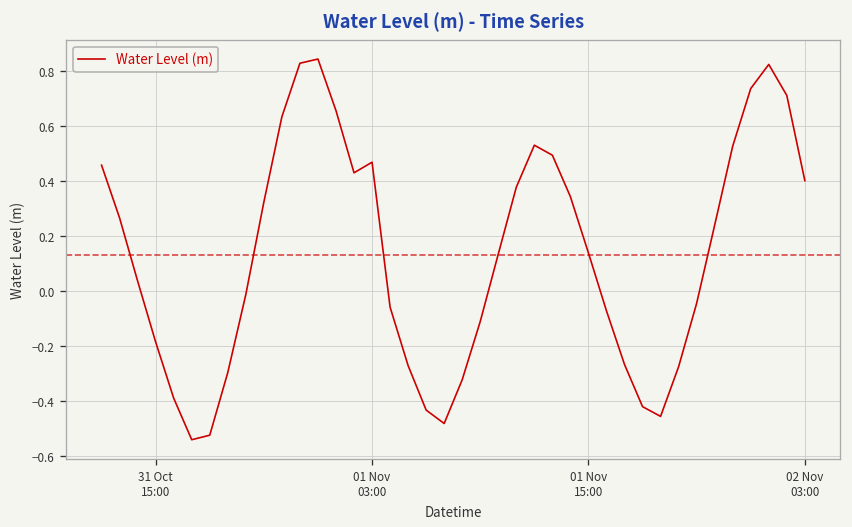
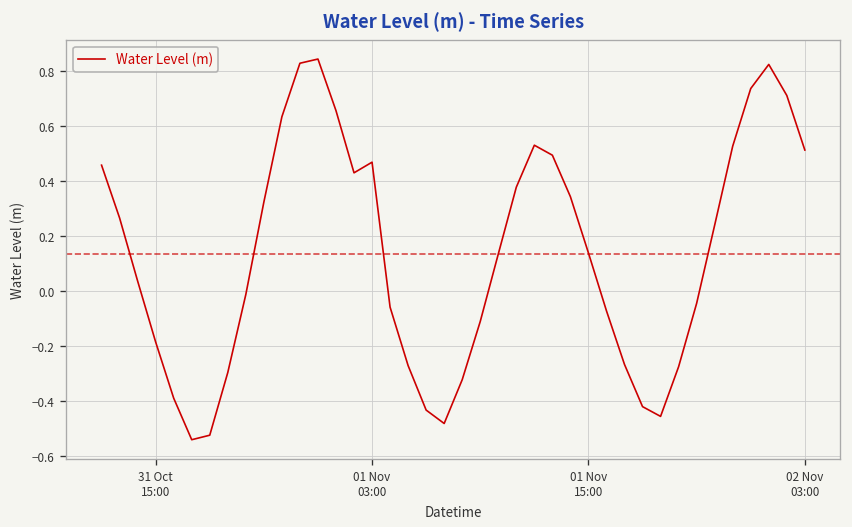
02 Nov 03:00: 0.40 -> 0.51
